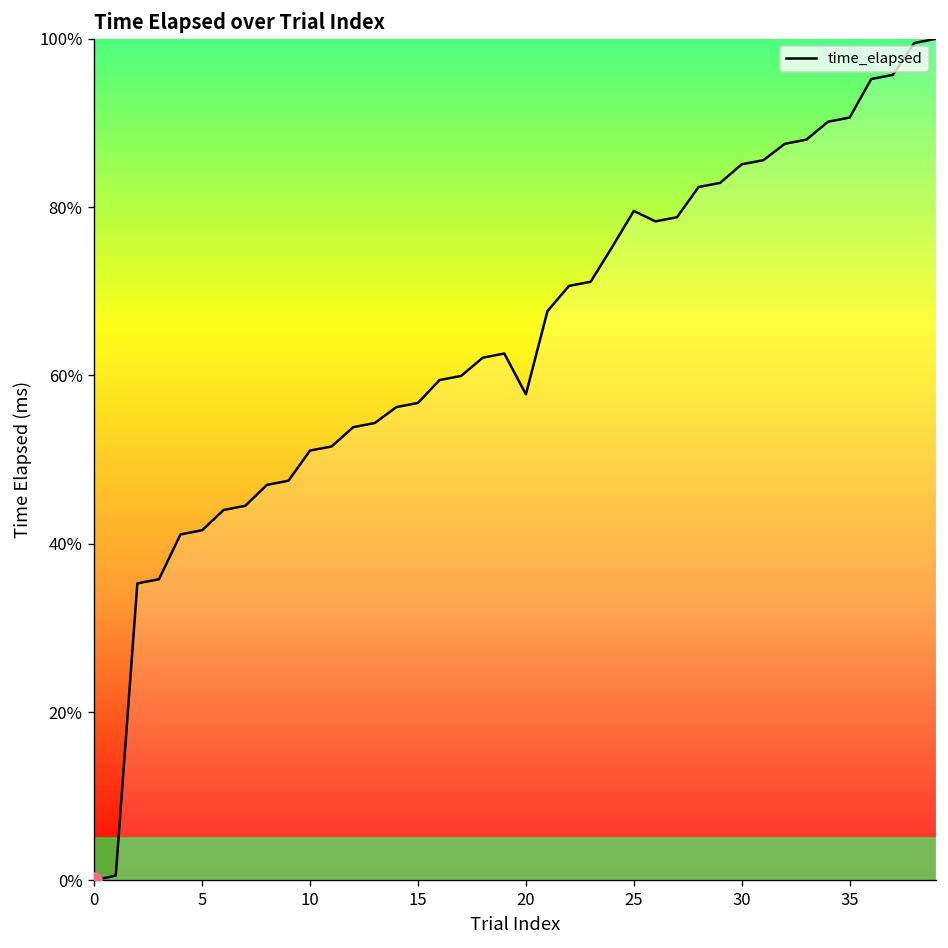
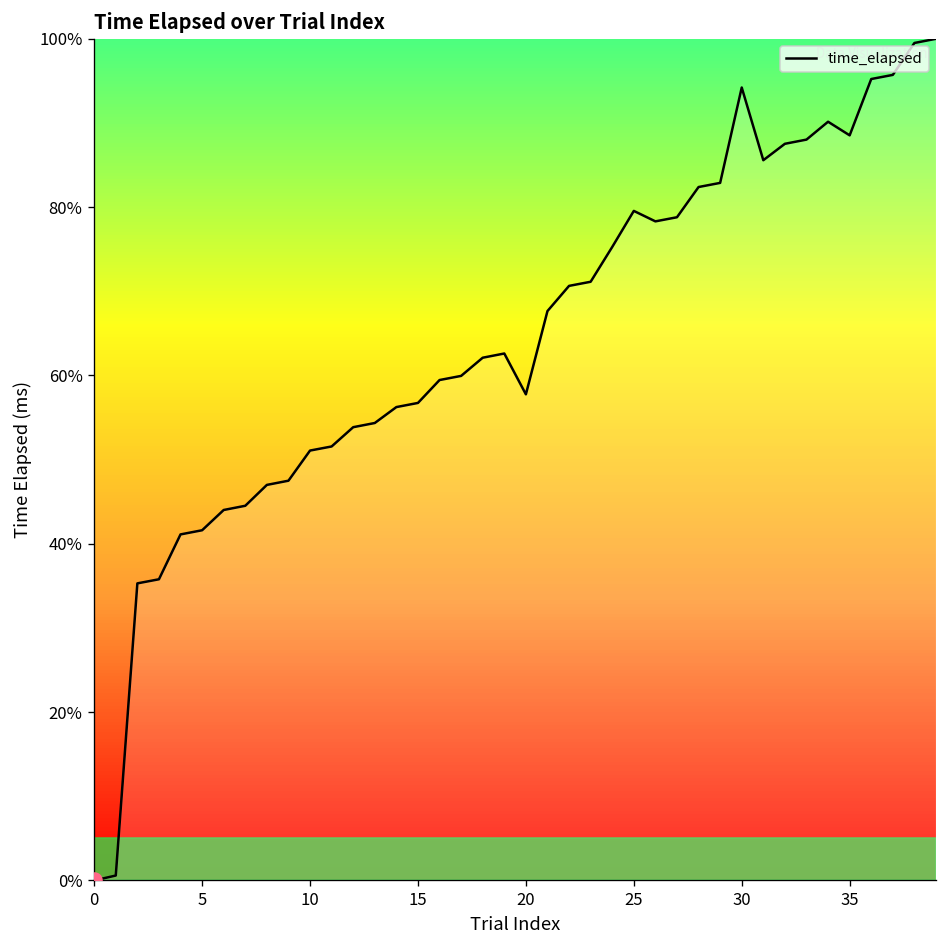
time_elapsed, 30: 85% -> 94%
time_elapsed, 35: 91% -> 89%
